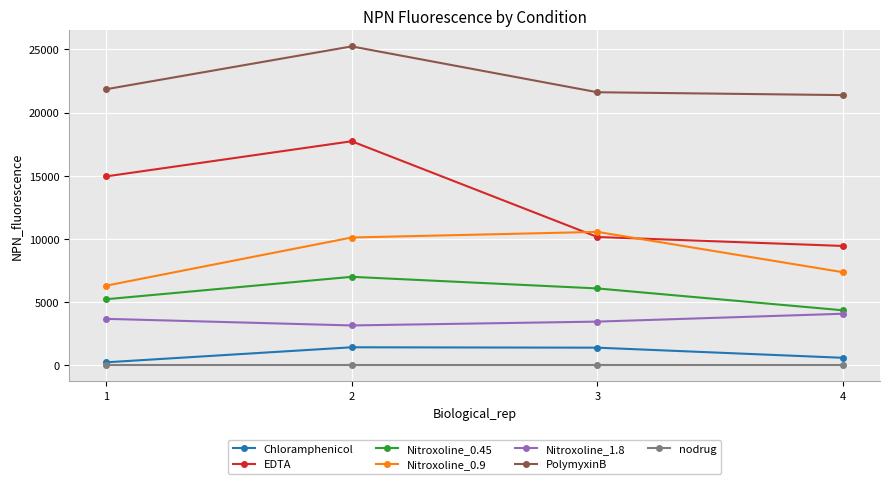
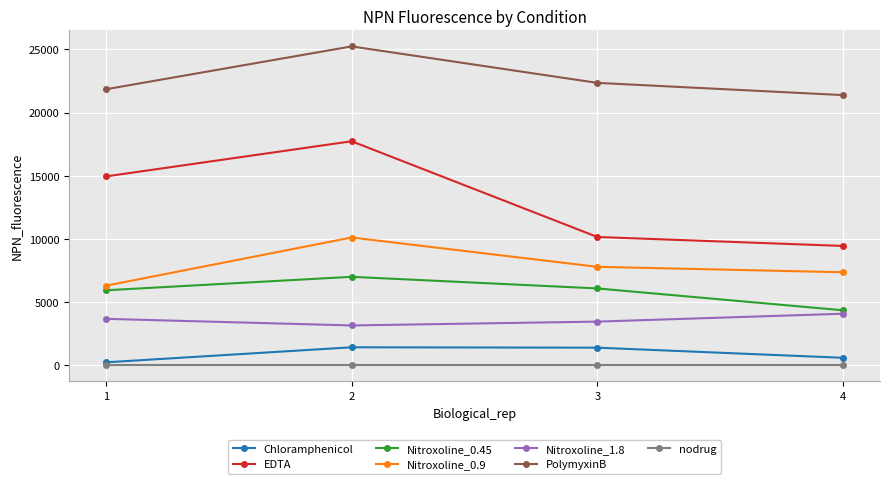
Nitroxoline_0.45, 1: 5200 -> 5900
Nitroxoline_0.9, 3: 10600 -> 7800
PolymyxinB, 3: 21600 -> 22400
